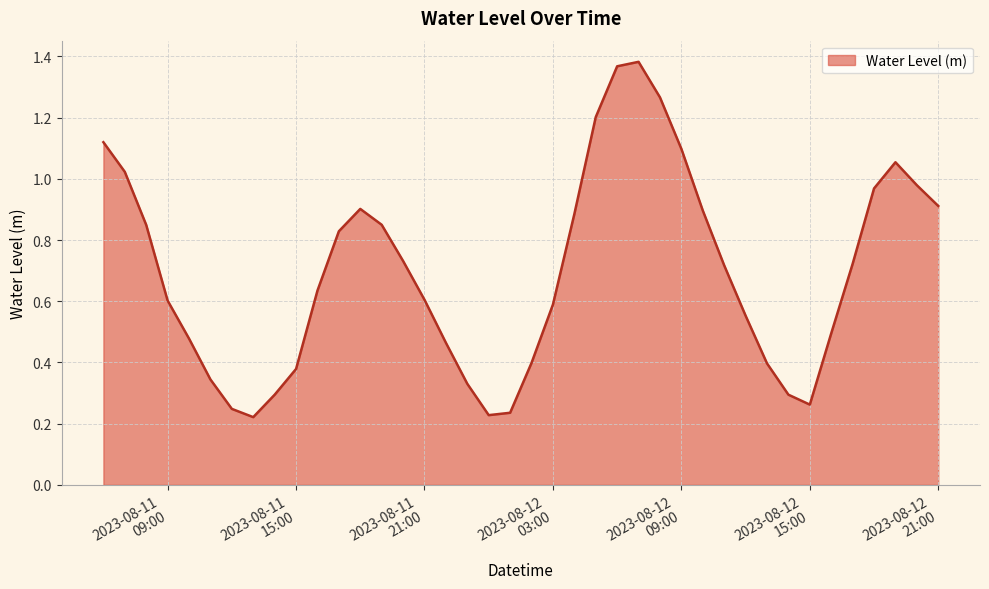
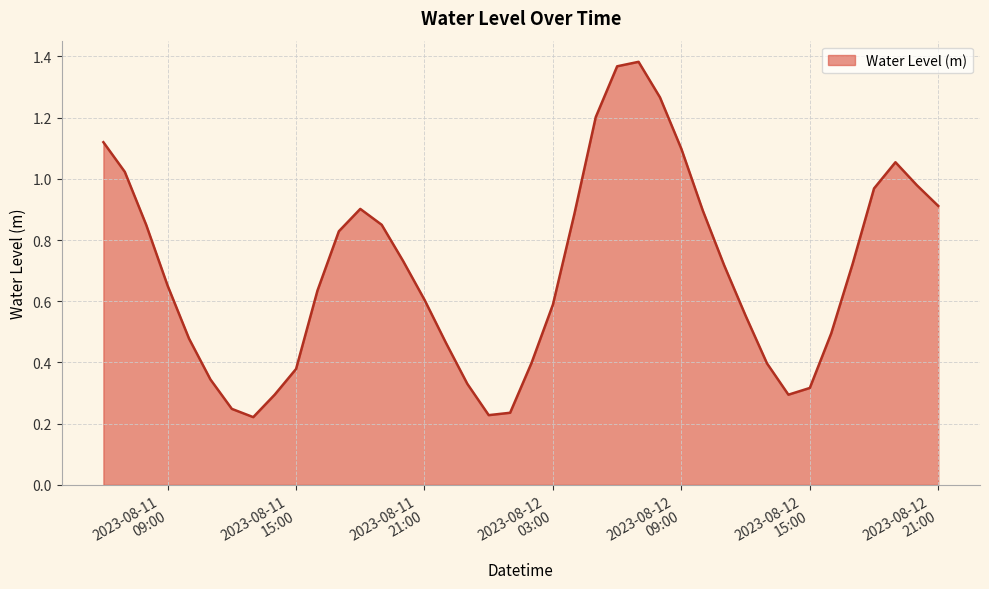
2023-08-11 09:00: 0.60 -> 0.65
2023-08-12 15:00: 0.26 -> 0.32
